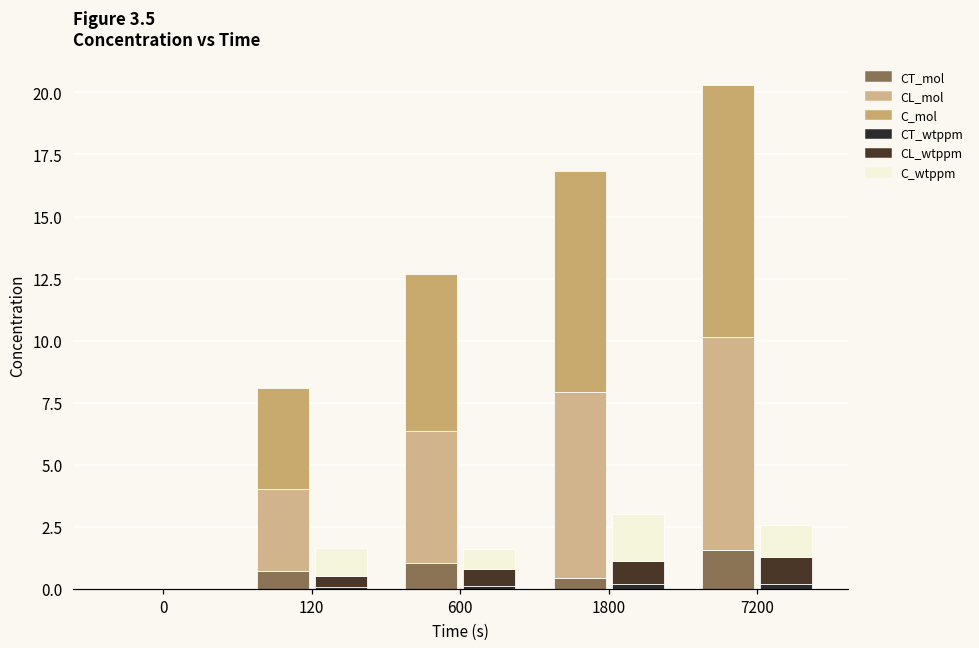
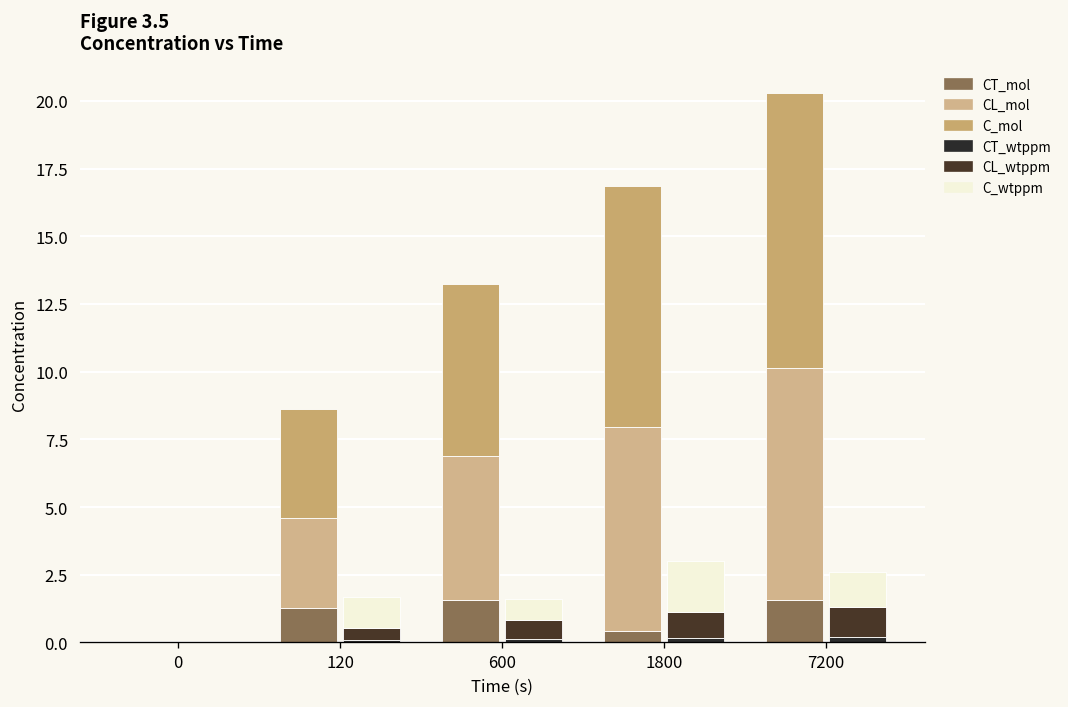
CT_mol, 120: 0.7 -> 1.3
CT_mol, 600: 1.0 -> 1.6
